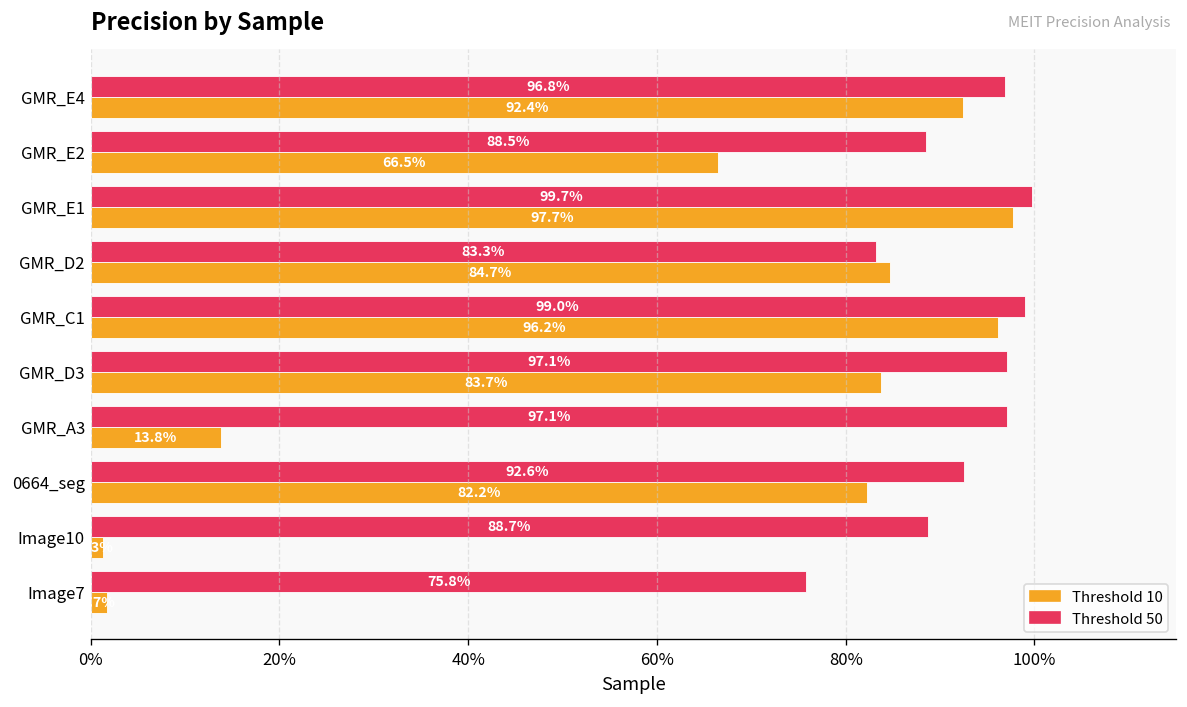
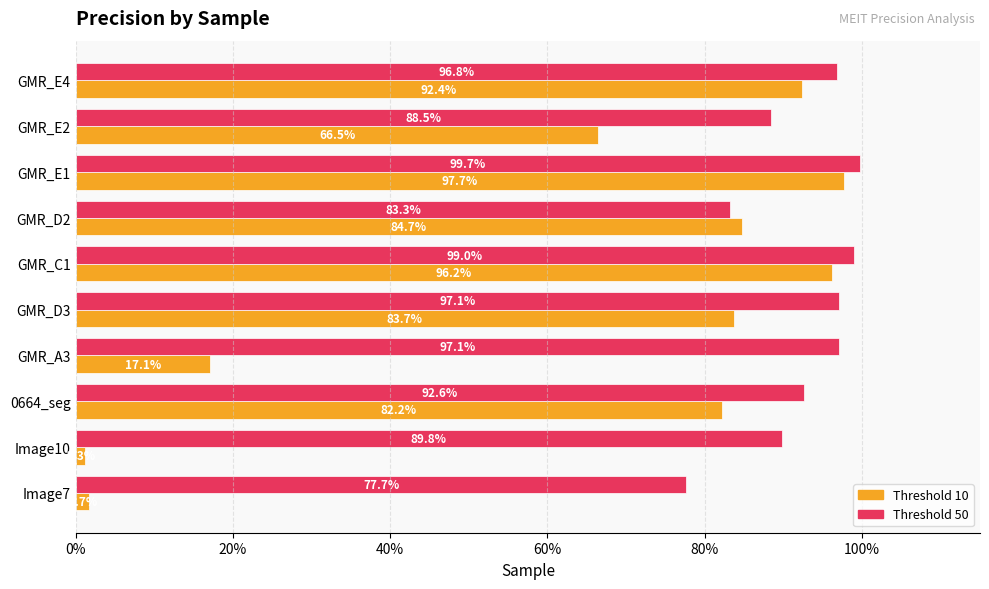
Threshold 10, GMR_A3: 13.8% -> 17.1%
Threshold 50, Image10: 88.7% -> 89.8%
Threshold 50, Image7: 75.8% -> 77.7%
